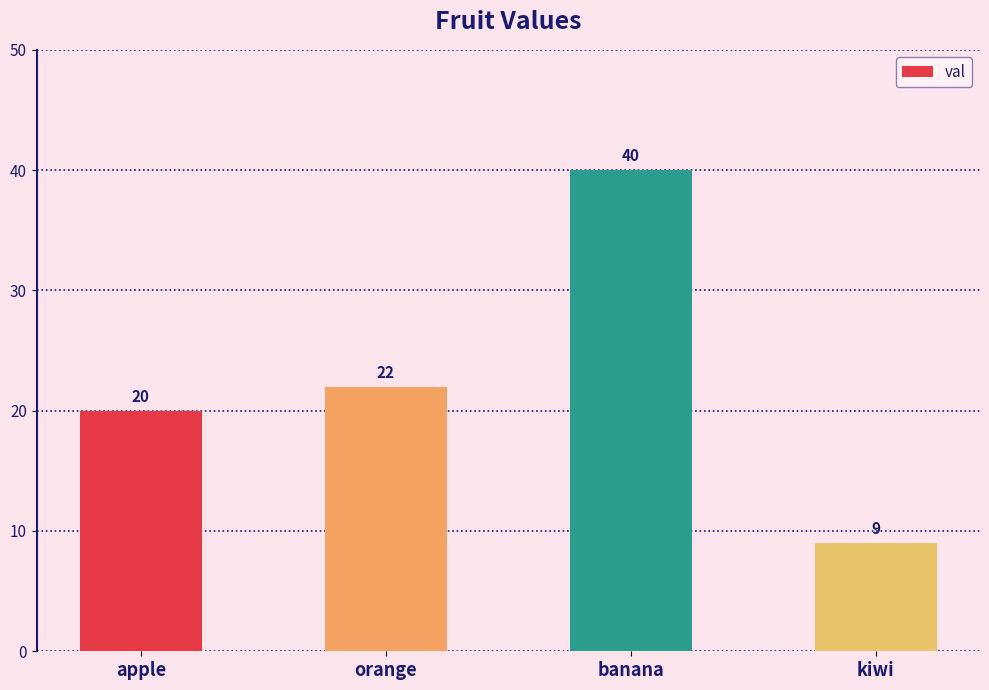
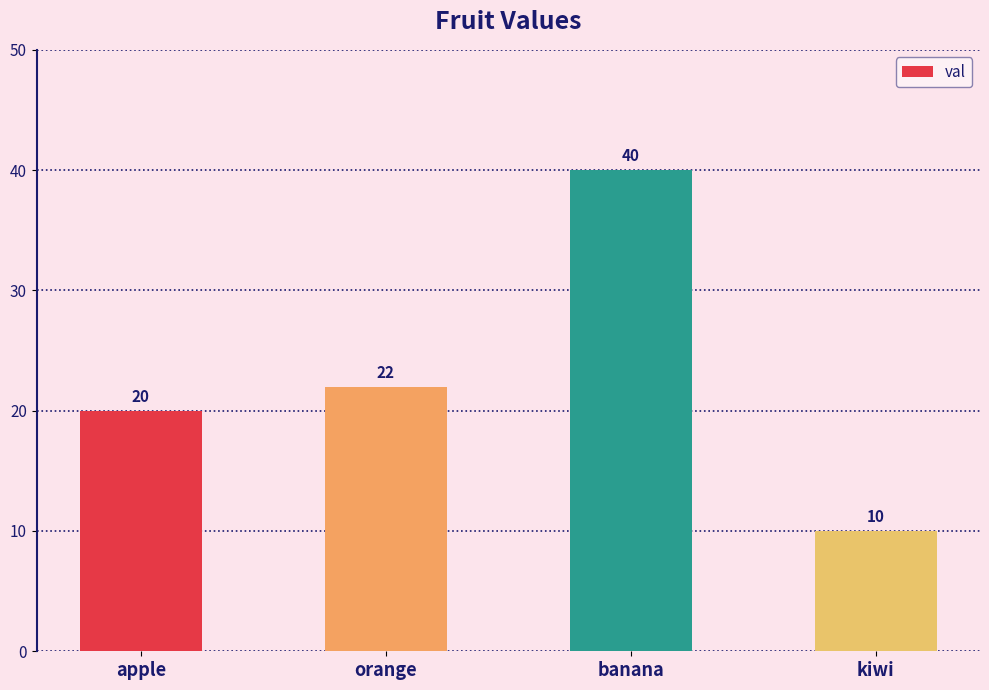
kiwi: 9 -> 10
